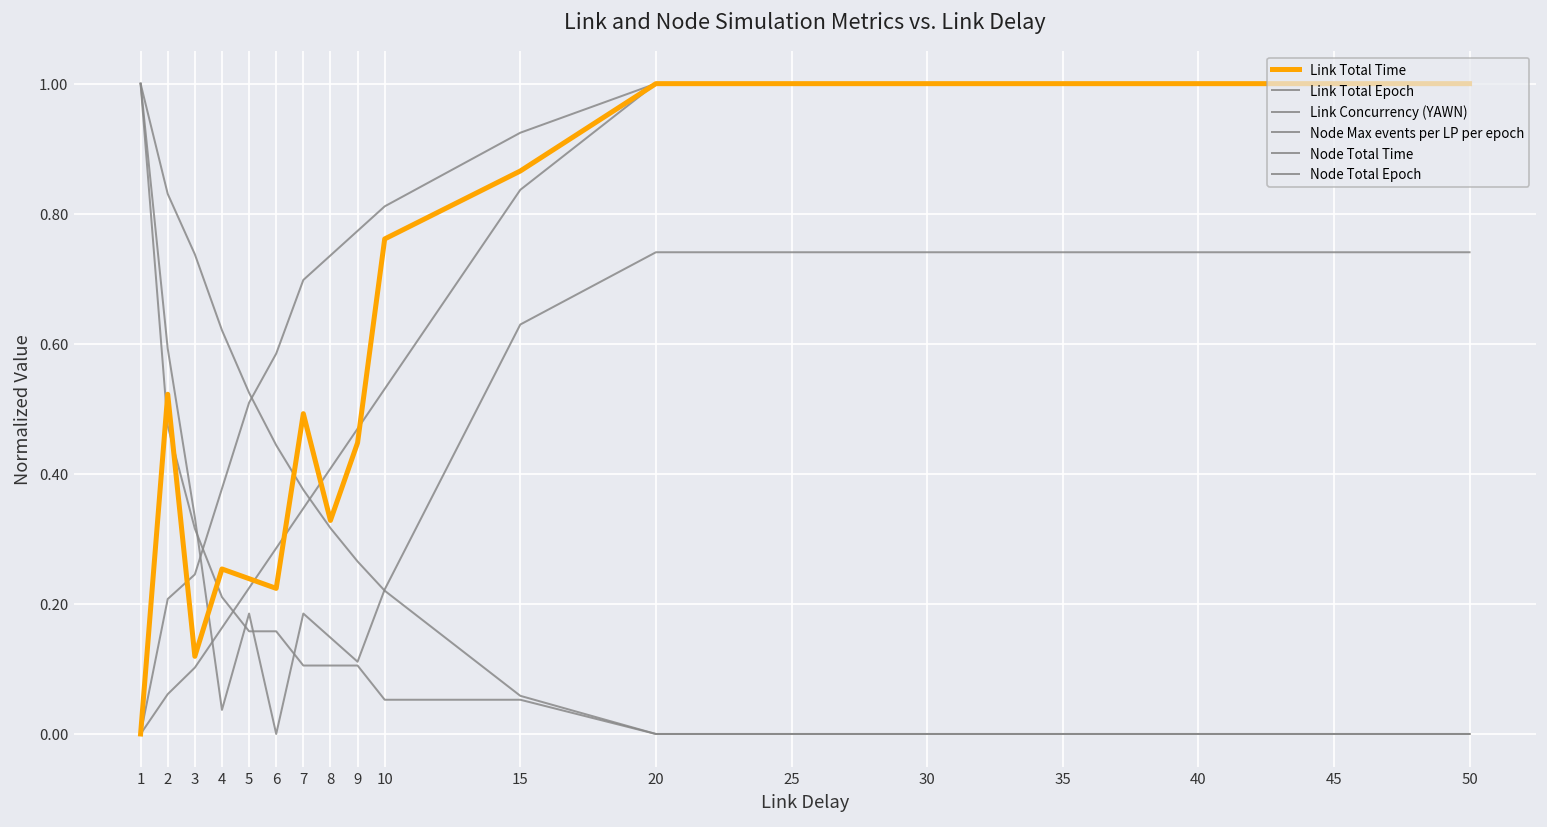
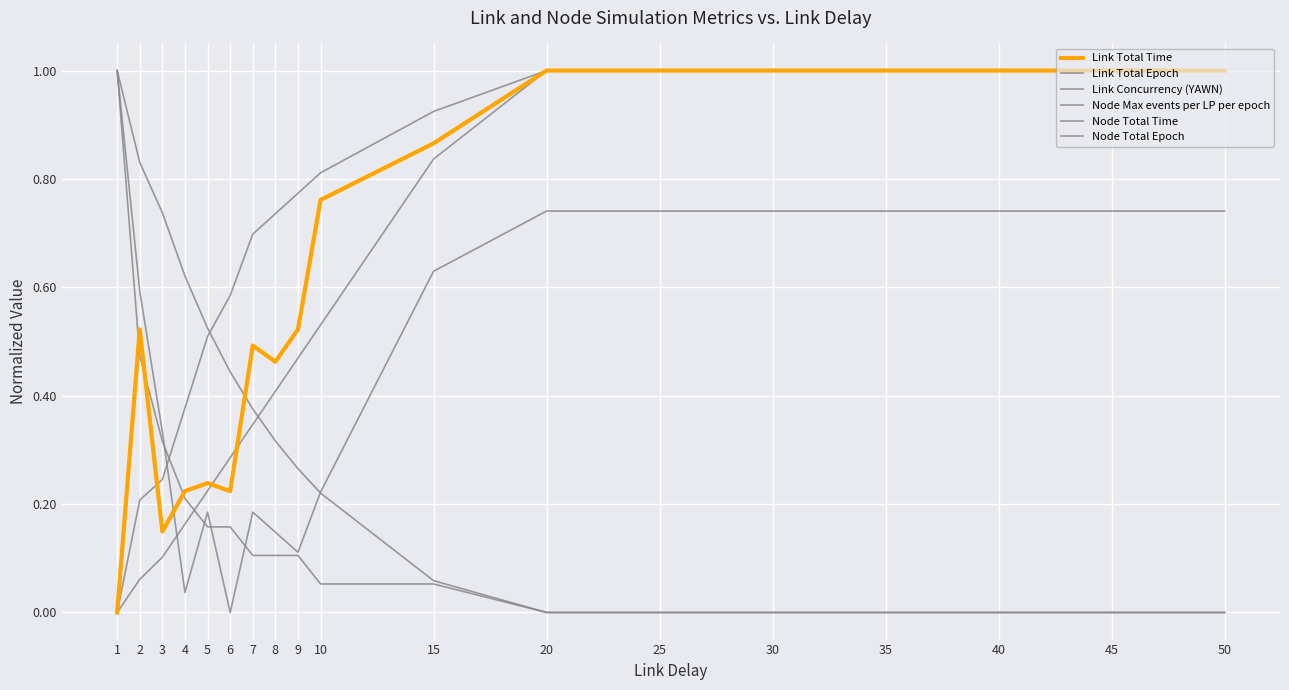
Link Total Time, 3: 0.12 -> 0.15
Link Total Time, 4: 0.25 -> 0.22
Link Total Time, 8: 0.33 -> 0.46
Link Total Time, 9: 0.45 -> 0.52
